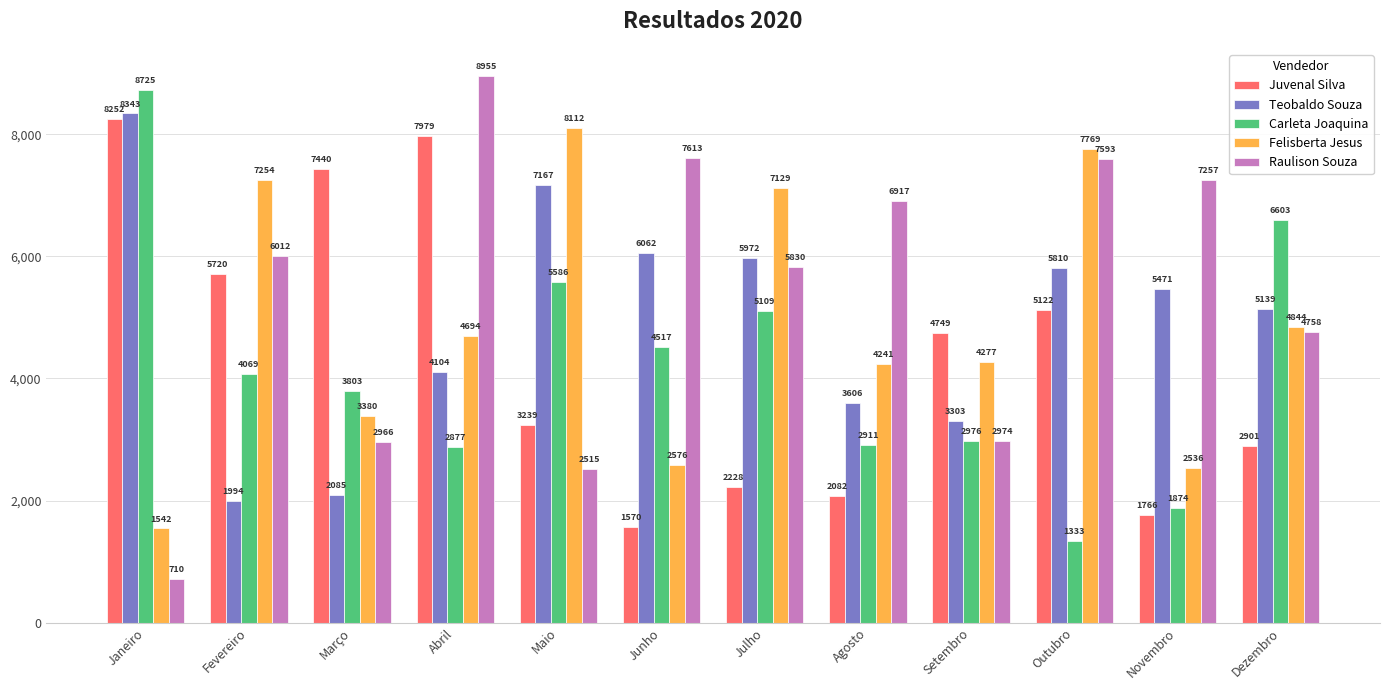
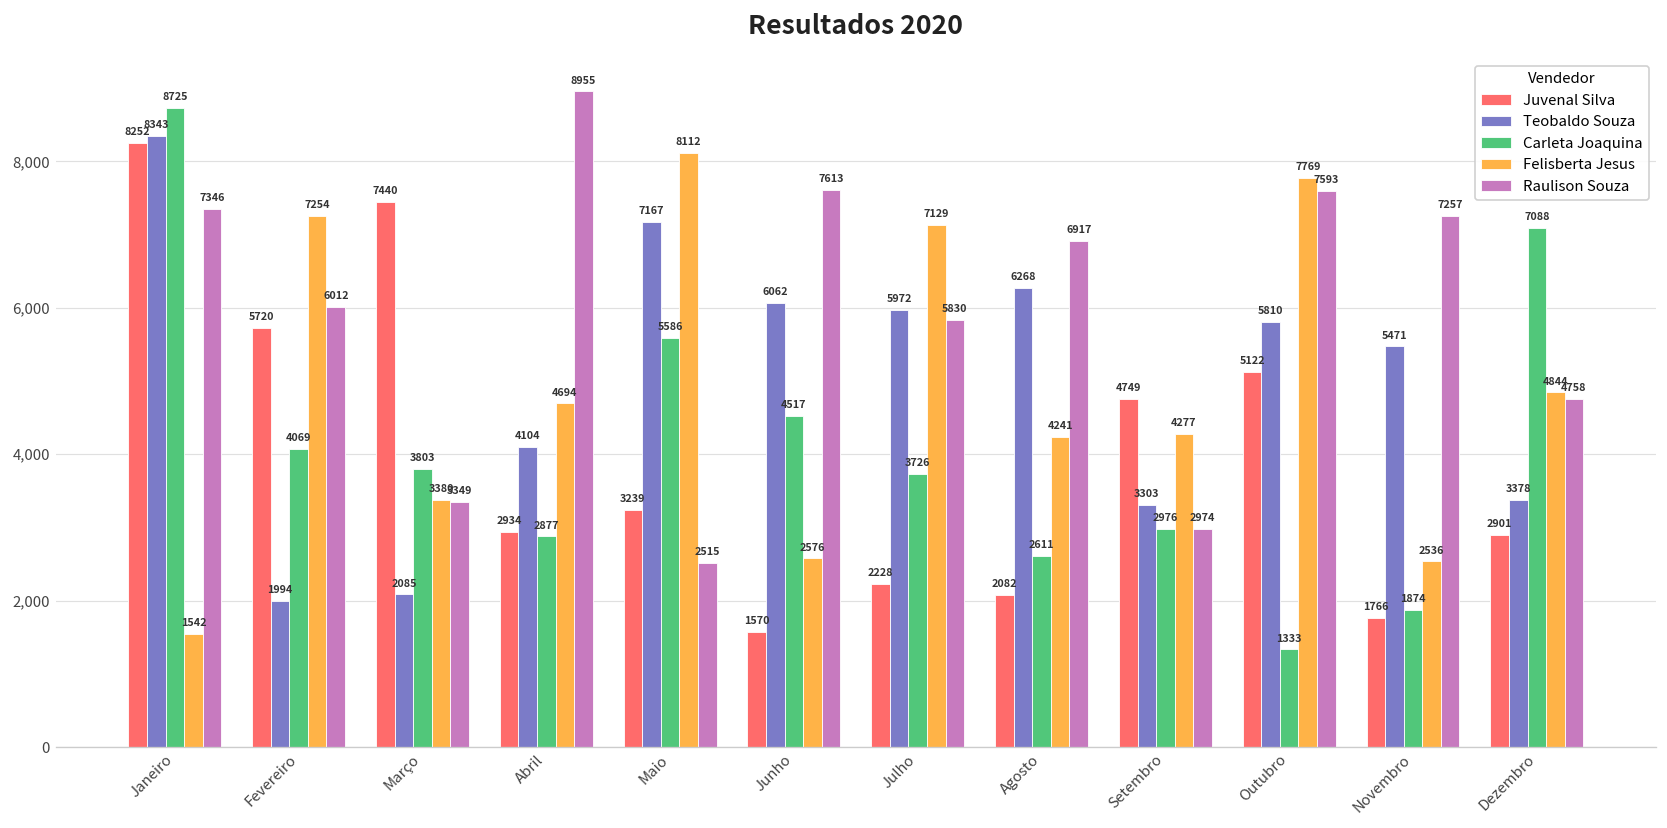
Raulison Souza, Janeiro: 710 -> 7346
Raulison Souza, Março: 2966 -> 3349
Juvenal Silva, Abril: 7979 -> 2934
Carleta Joaquina, Julho: 5109 -> 3726
Teobaldo Souza, Agosto: 3606 -> 6268
Carleta Joaquina, Agosto: 2911 -> 2611
Teobaldo Souza, Dezembro: 5139 -> 3378
Carleta Joaquina, Dezembro: 6603 -> 7088
